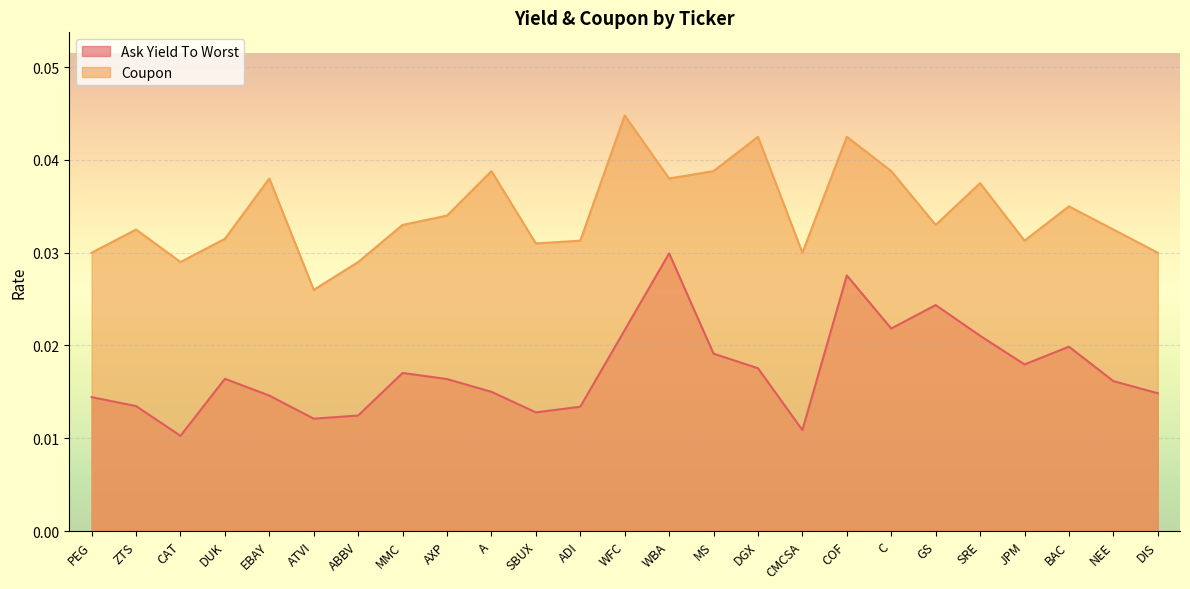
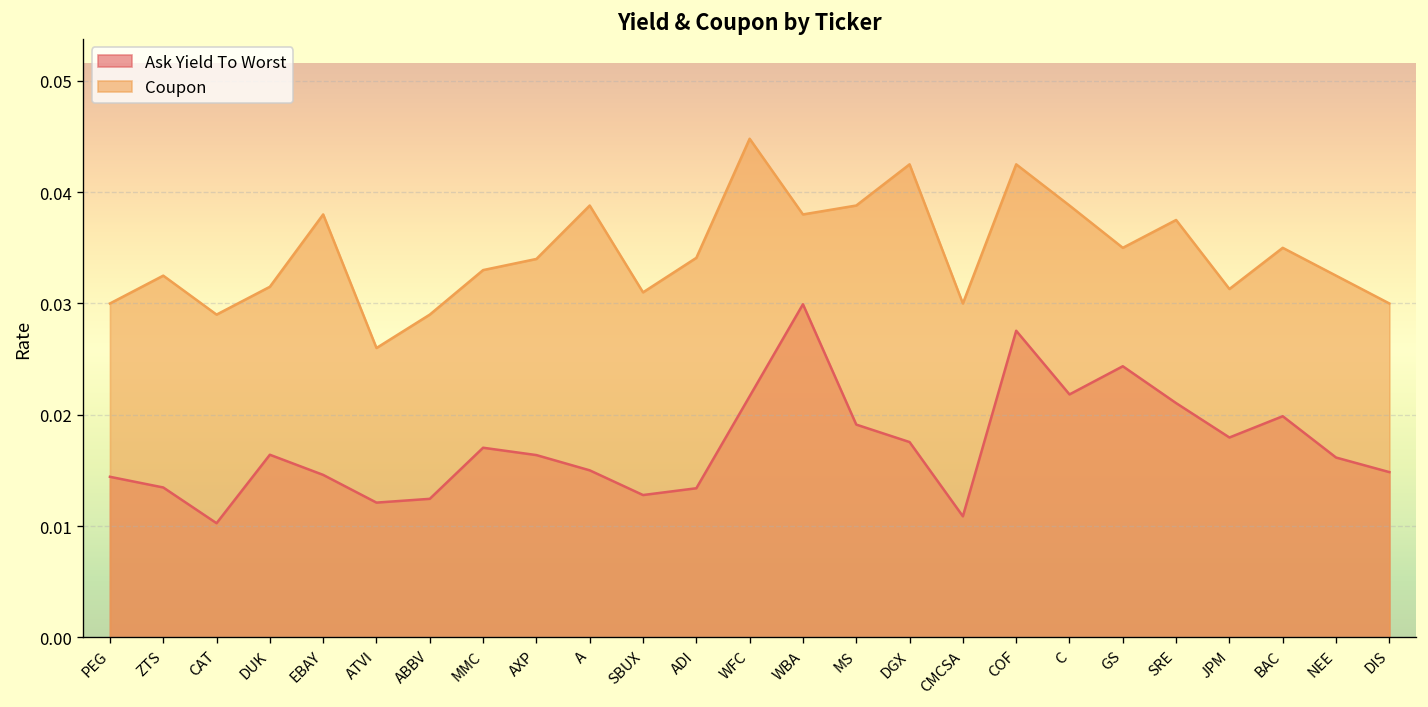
Coupon, ADI: 0.031 -> 0.034
Coupon, GS: 0.033 -> 0.035
